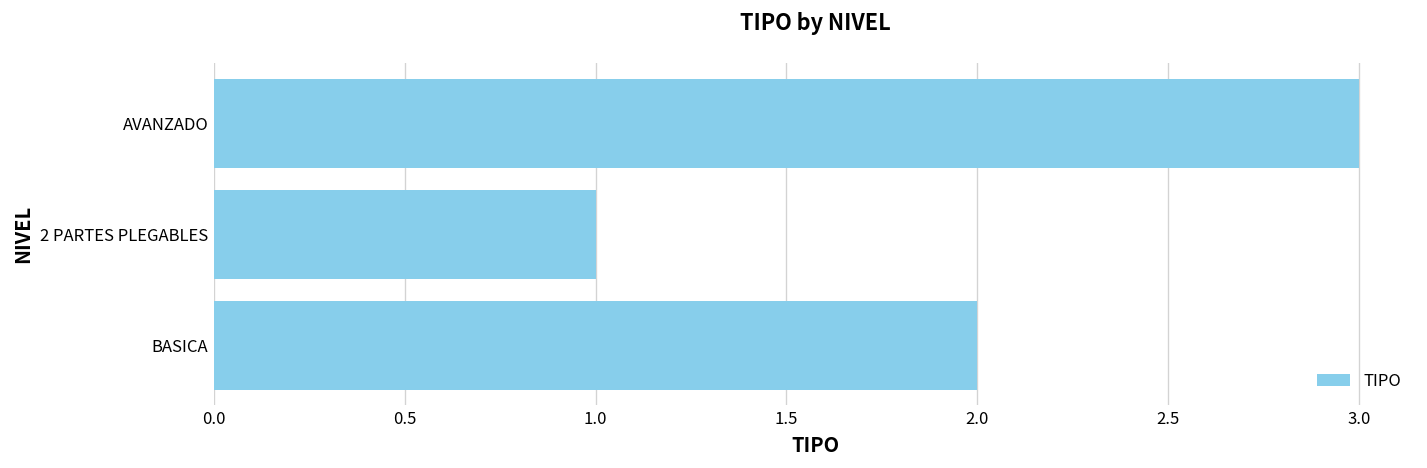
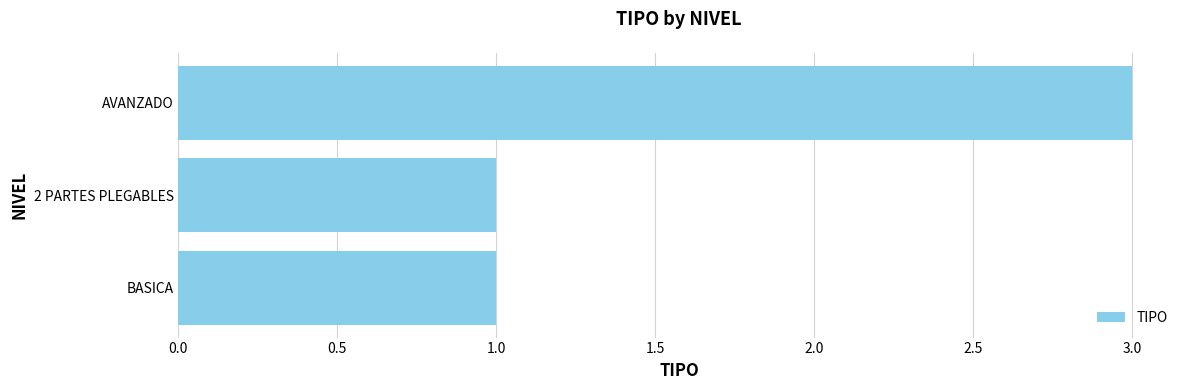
BASICA: 2 -> 1
